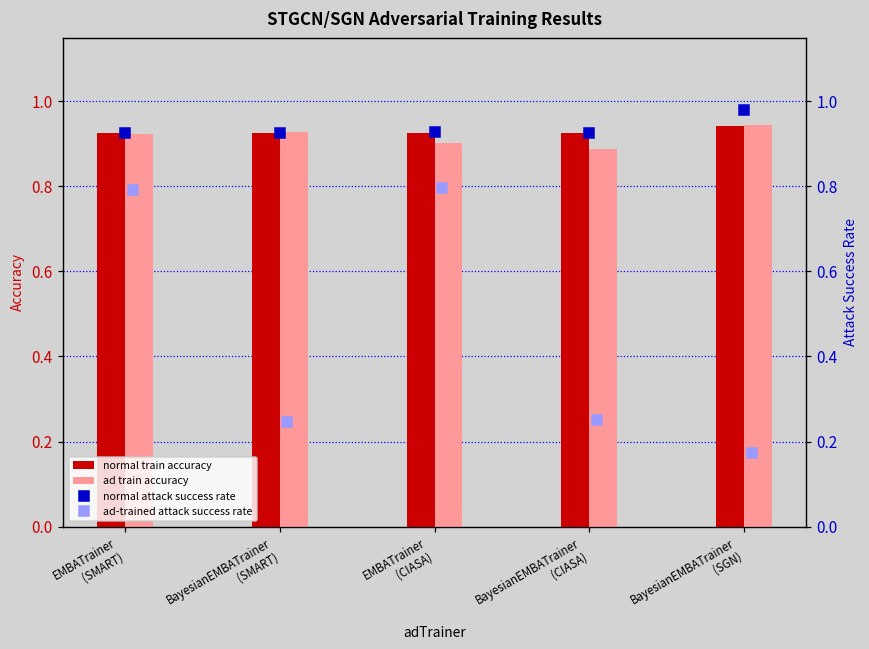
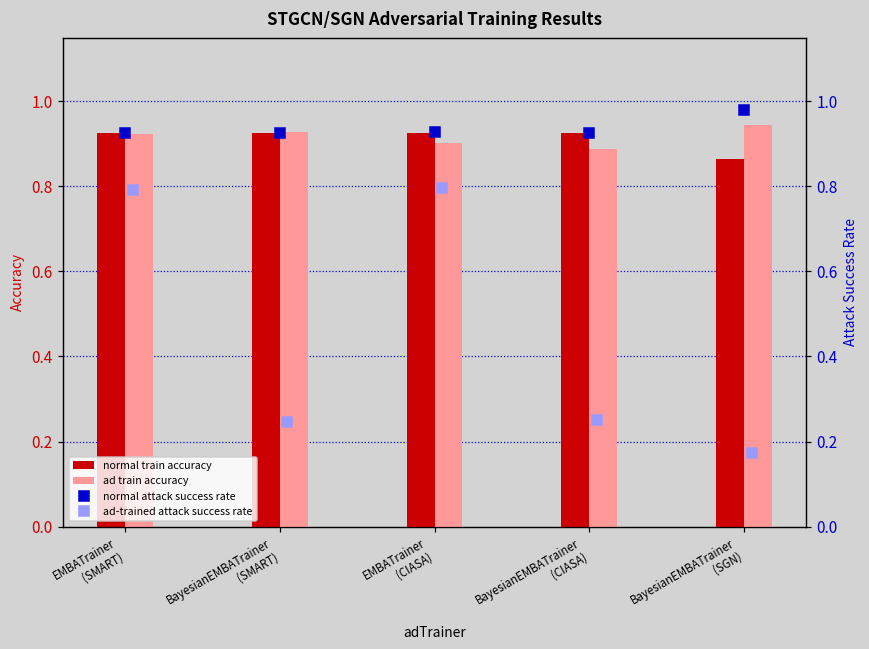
normal train accuracy, BayesianEMBATrainer (SGN): 0.94 -> 0.86
